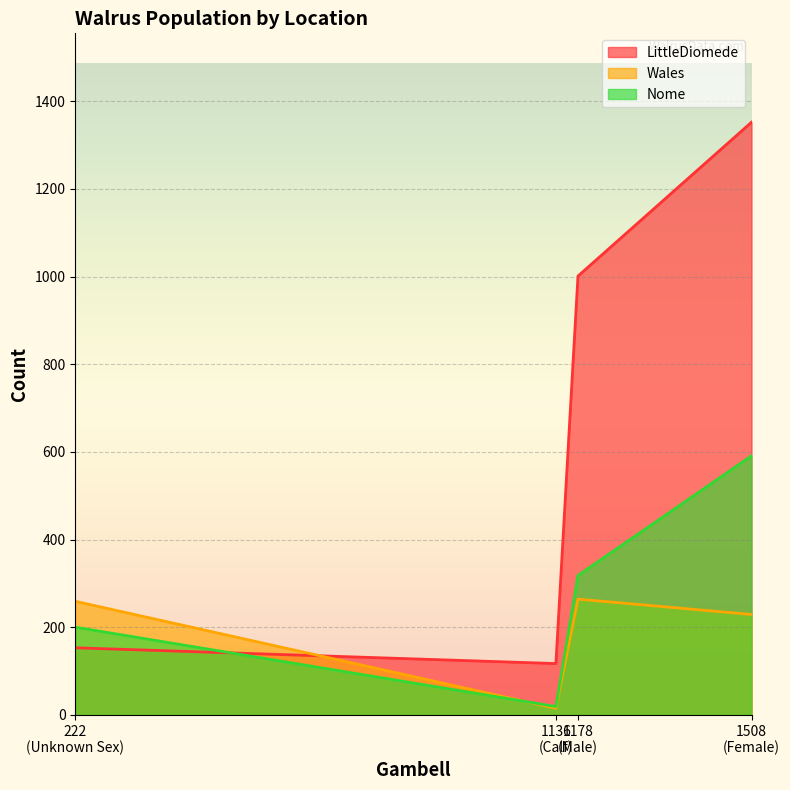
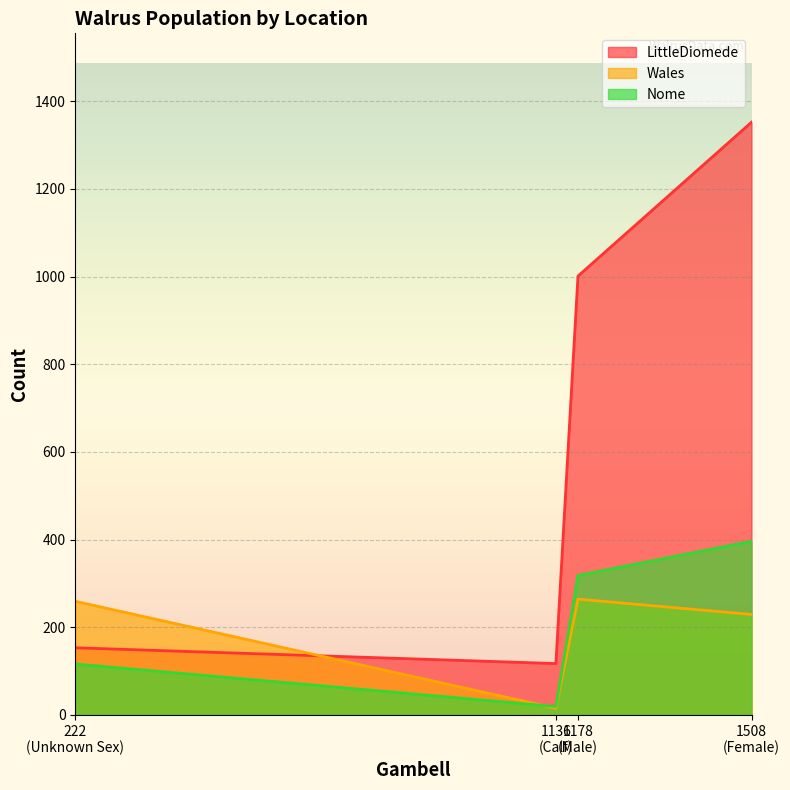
Nome, 222 (Unknown Sex): 200 -> 120
Nome, 1508 (Female): 590 -> 400
